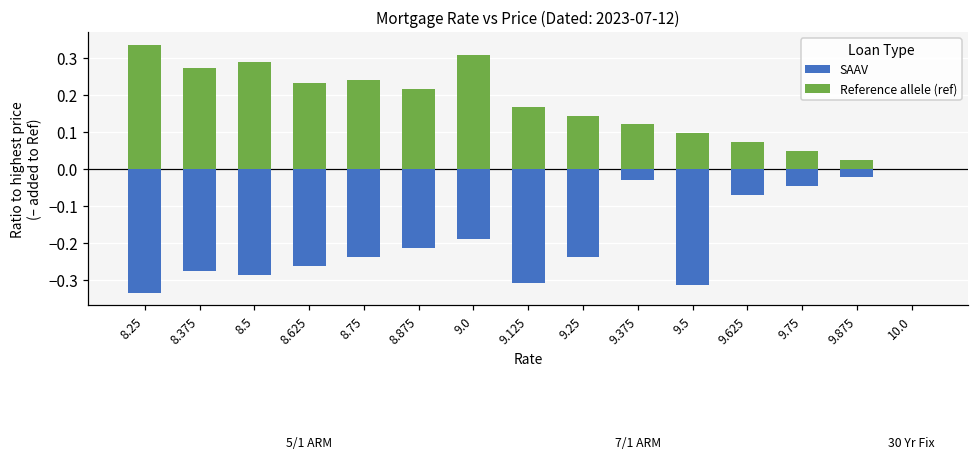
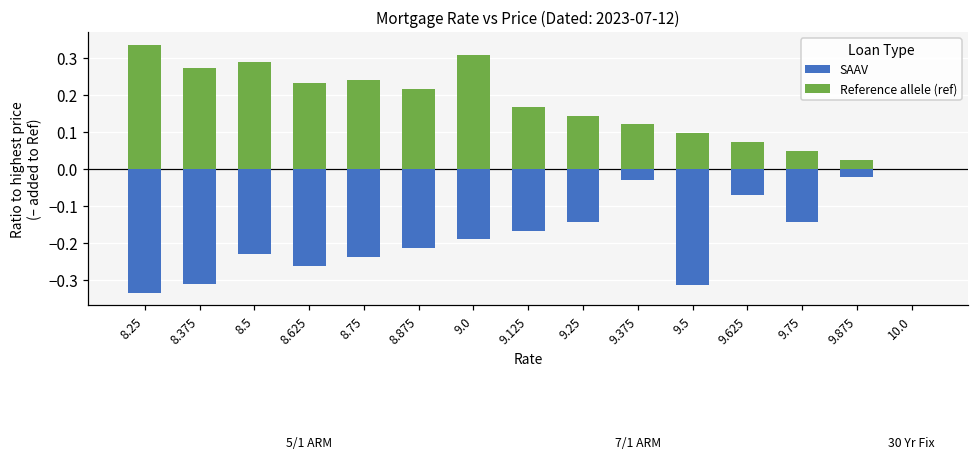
SAAV, 8.375: -0.28 -> -0.31
SAAV, 8.5: -0.29 -> -0.23
SAAV, 9.125: -0.31 -> -0.17
SAAV, 9.25: -0.24 -> -0.14
SAAV, 9.75: -0.05 -> -0.14
